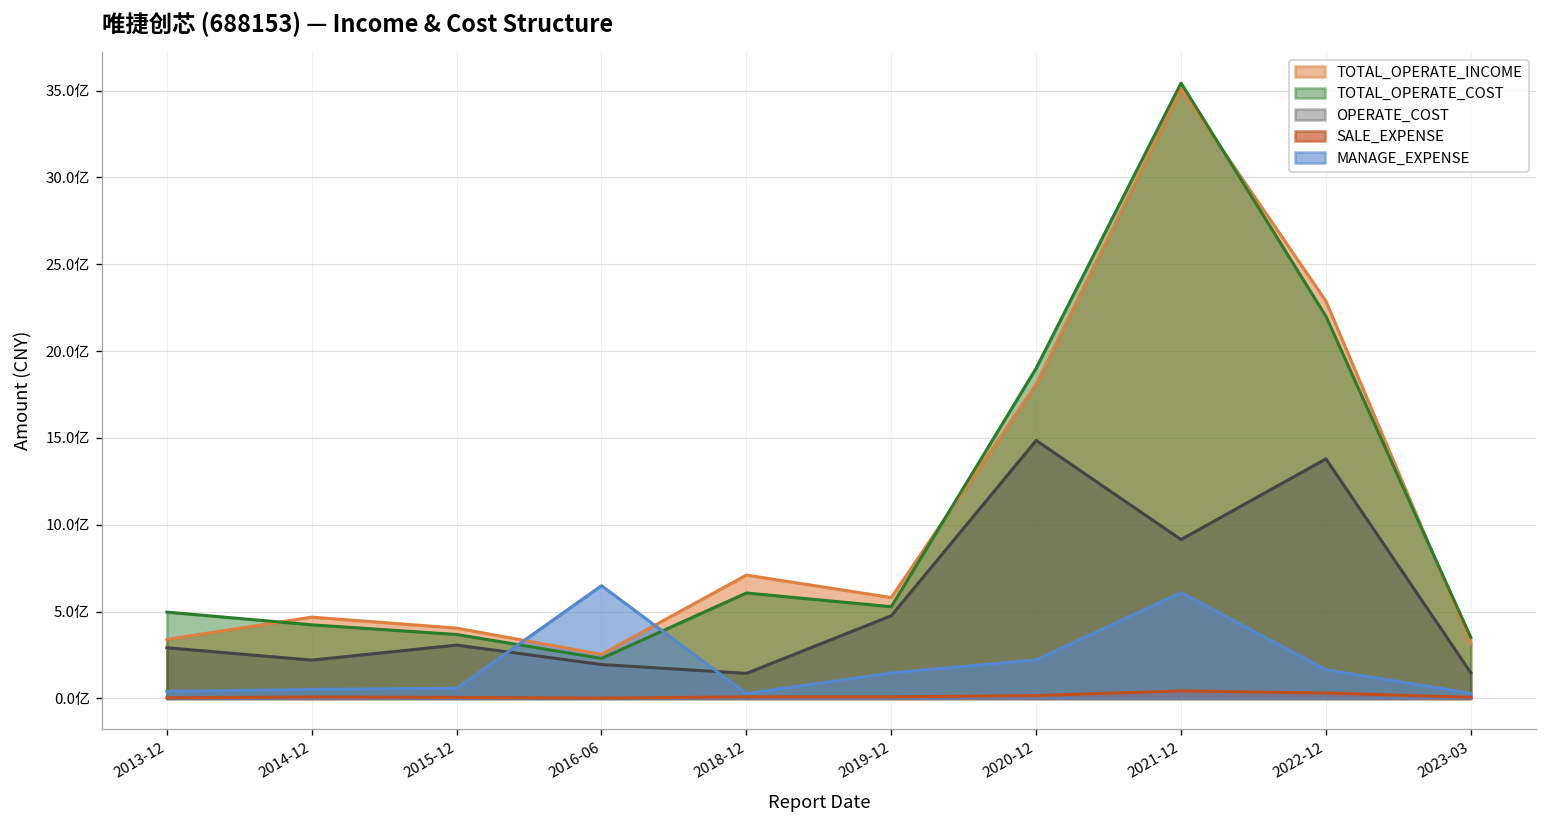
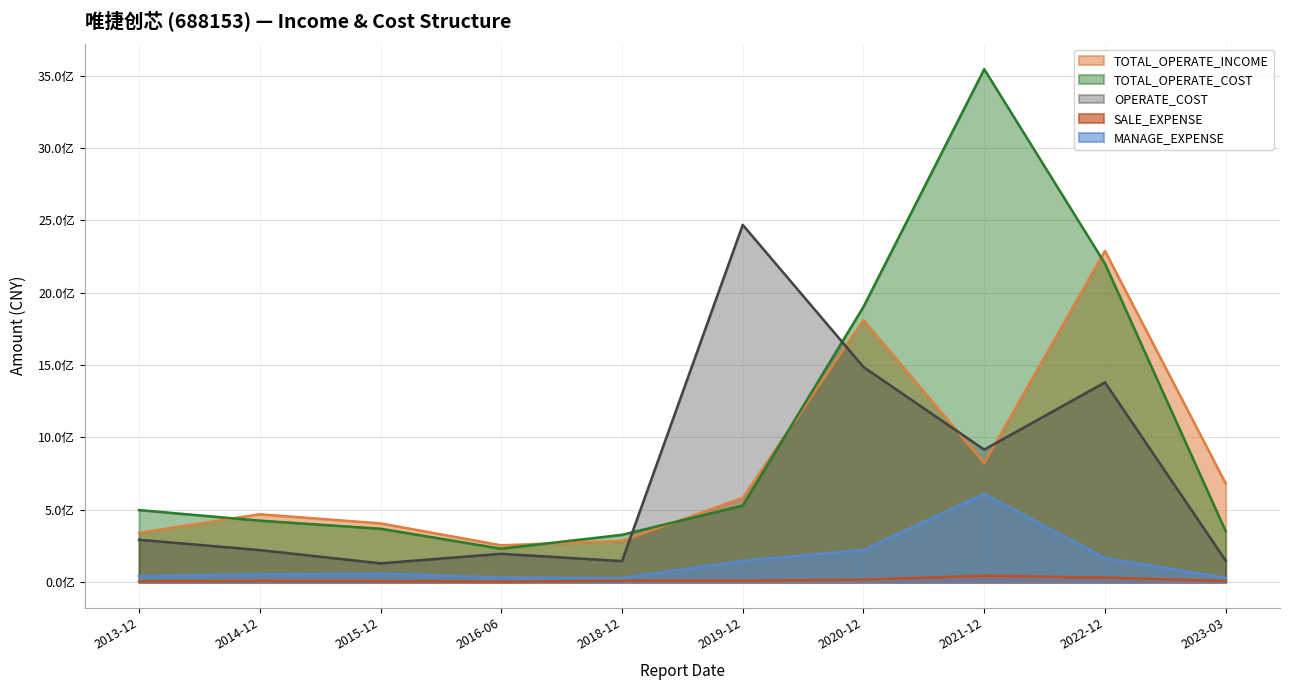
OPERATE_COST, 2015-12: 3.1亿 -> 1.3亿
MANAGE_EXPENSE, 2016-06: 6.5亿 -> 0.3亿
TOTAL_OPERATE_INCOME, 2018-12: 7.1亿 -> 2.8亿
TOTAL_OPERATE_COST, 2018-12: 6.1亿 -> 3.3亿
OPERATE_COST, 2019-12: 4.8亿 -> 24.7亿
TOTAL_OPERATE_INCOME, 2021-12: 35.1亿 -> 8.2亿
TOTAL_OPERATE_INCOME, 2023-03: 3.2亿 -> 6.8亿
